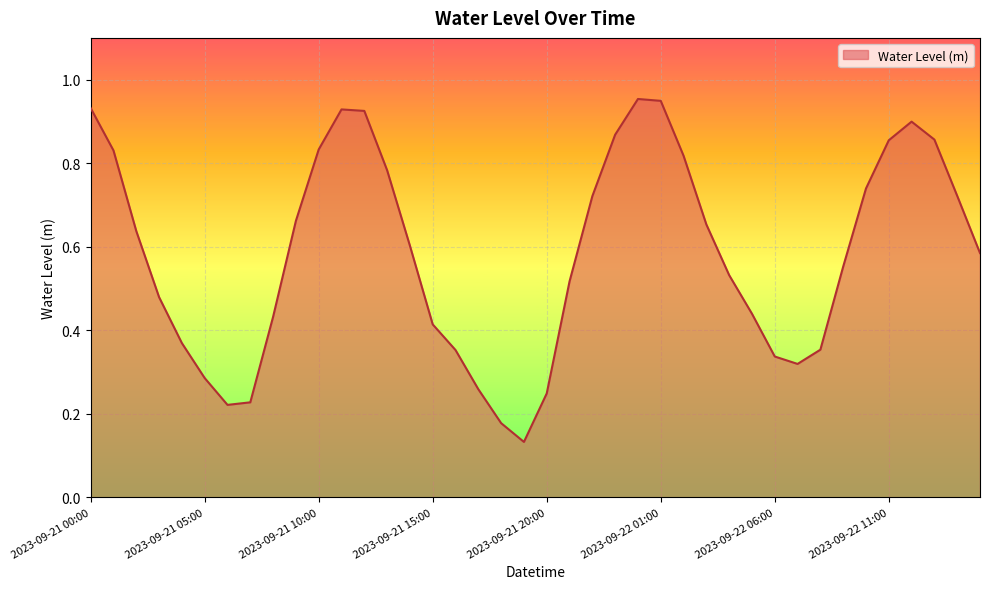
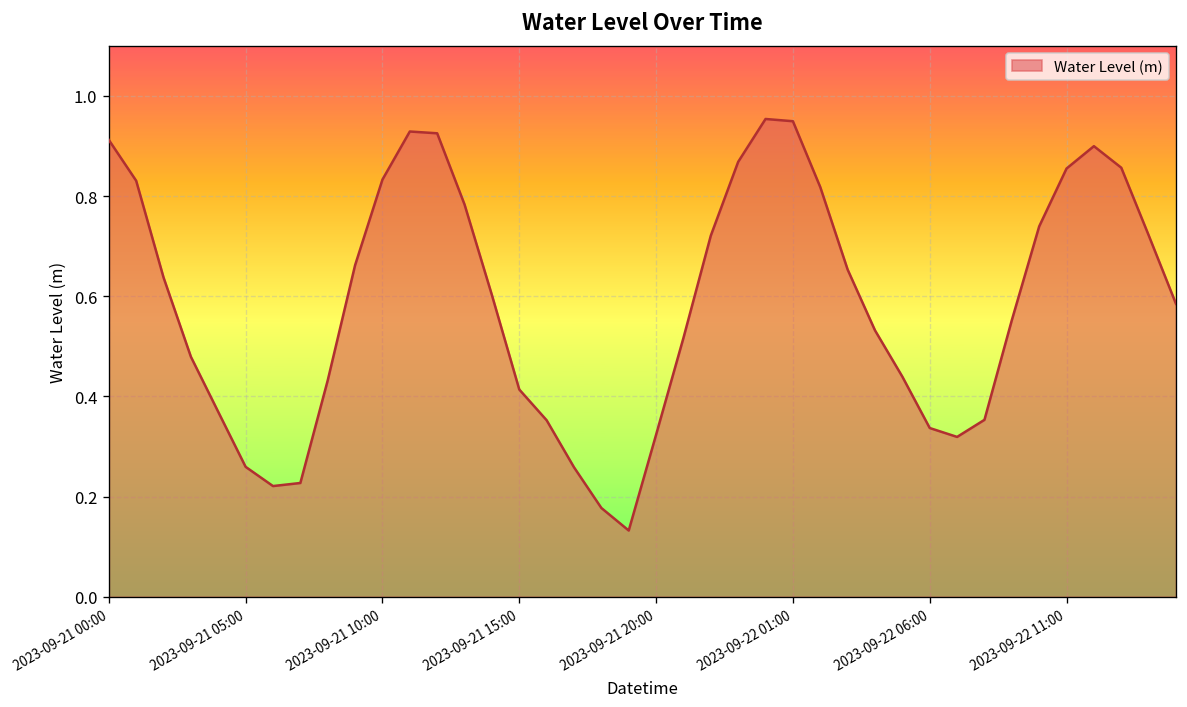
2023-09-21 00:00: 0.93 -> 0.91
2023-09-21 05:00: 0.29 -> 0.26
2023-09-21 20:00: 0.25 -> 0.32
